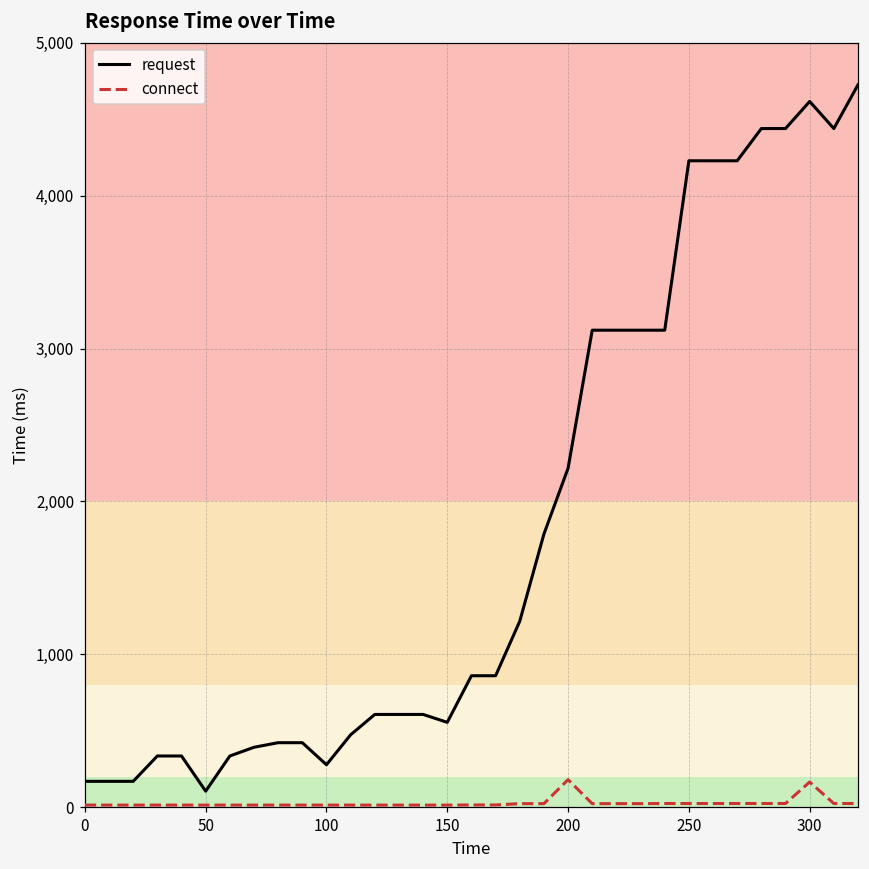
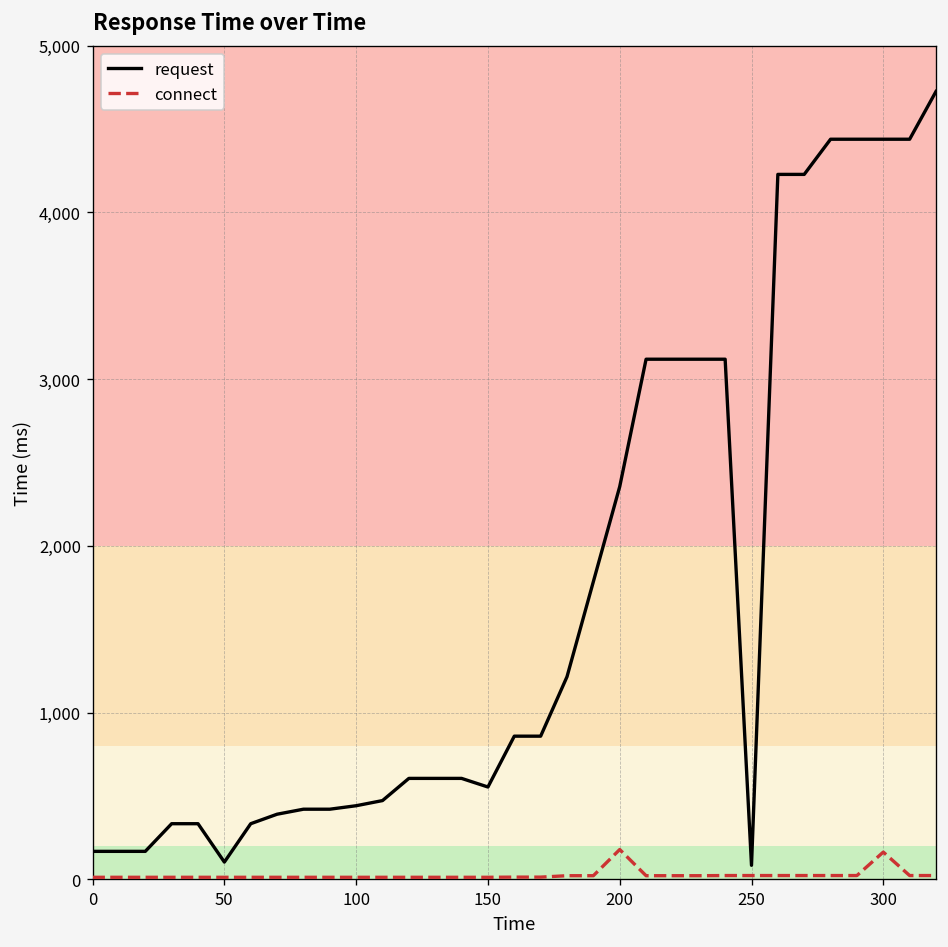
request, 100: 280 -> 440
request, 200: 2,220 -> 2,360
request, 250: 4,230 -> 90
request, 300: 4,620 -> 4,440
